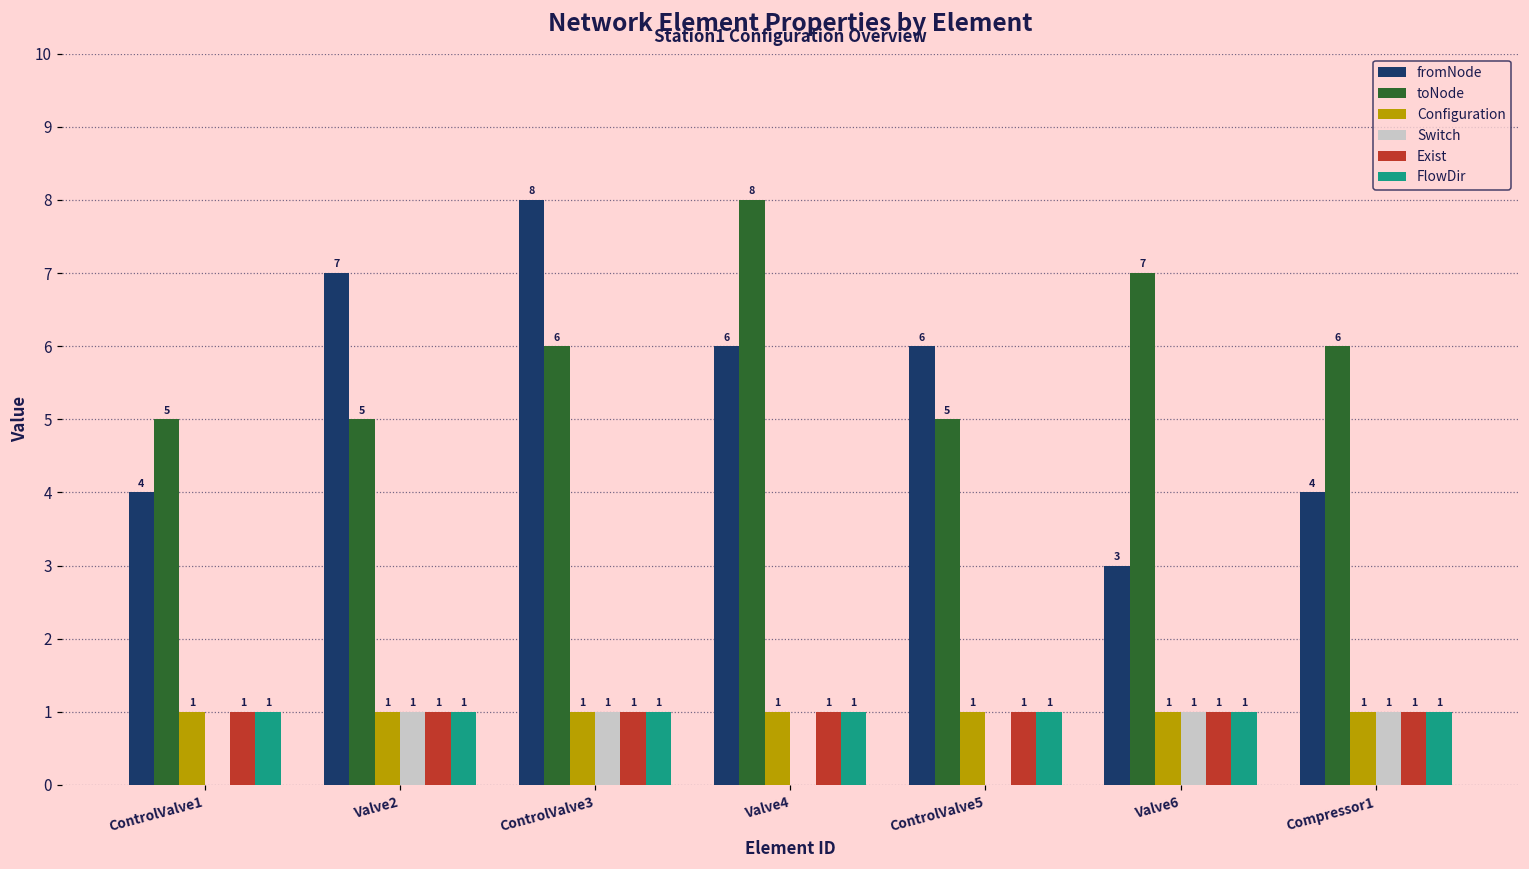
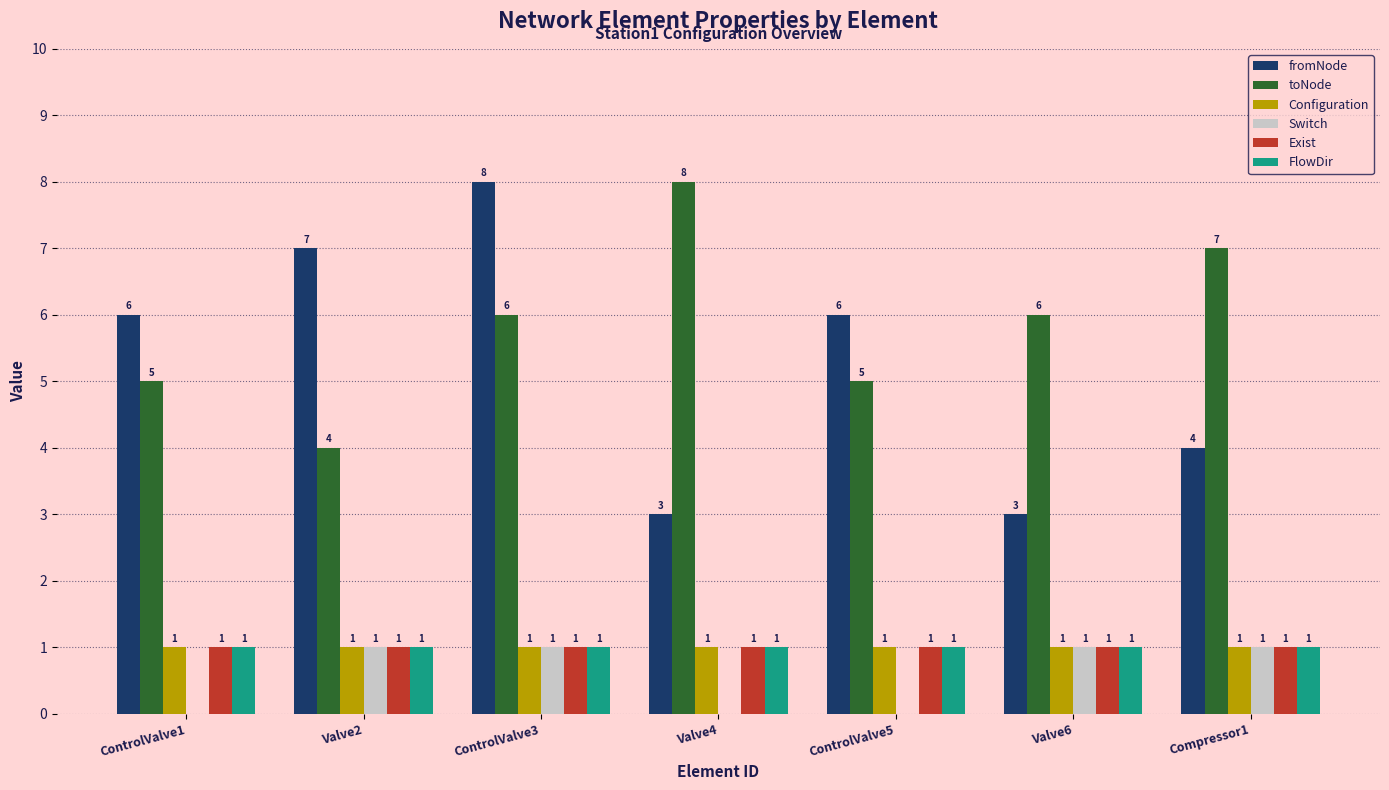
fromNode, ControlValve1: 4 -> 6
toNode, Valve2: 5 -> 4
fromNode, Valve4: 6 -> 3
toNode, Valve6: 7 -> 6
toNode, Compressor1: 6 -> 7
